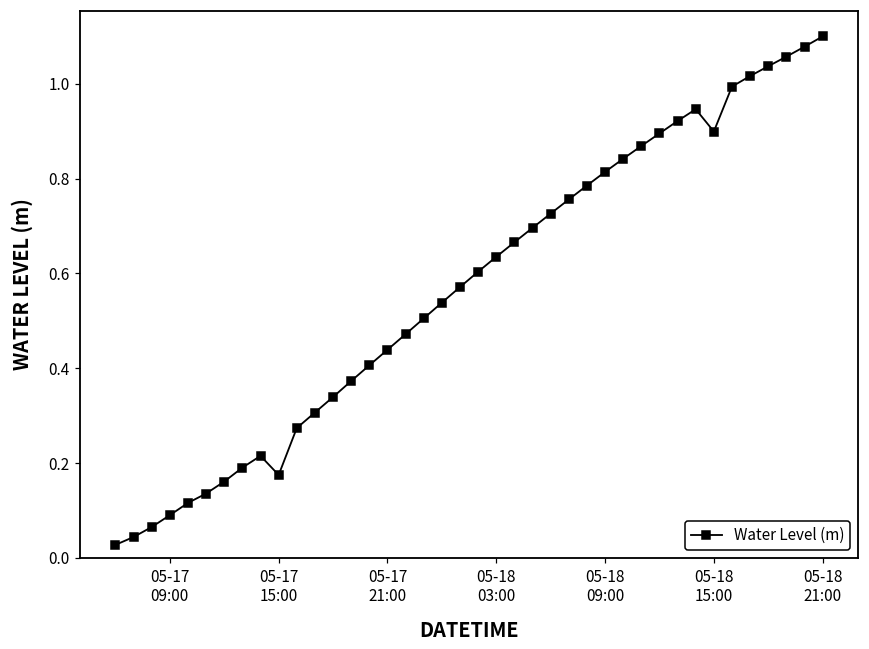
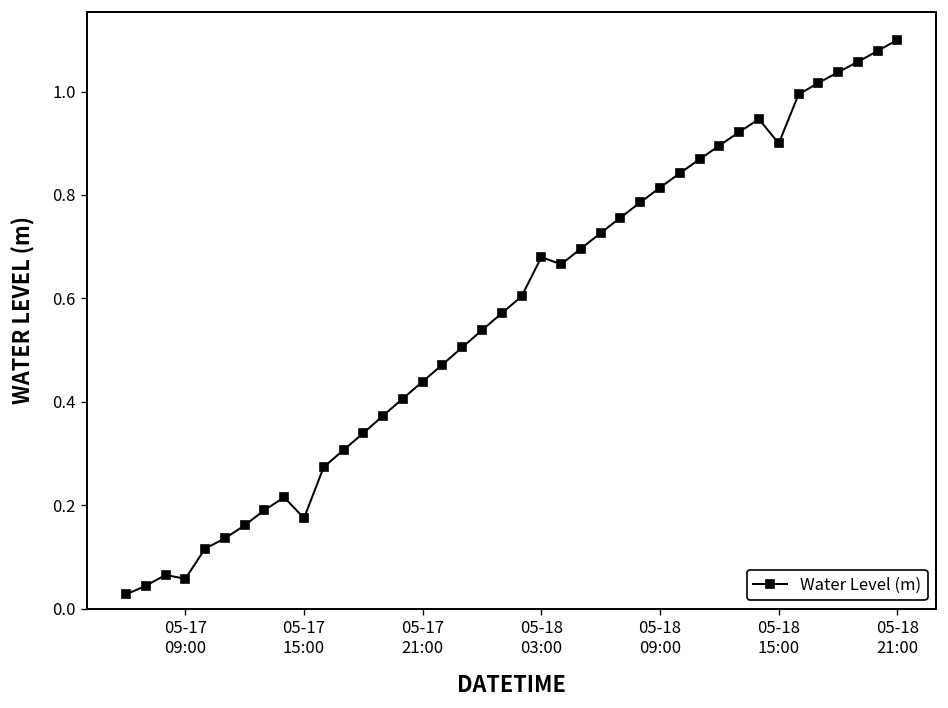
05-17 09:00: 0.09 -> 0.06
05-18 03:00: 0.64 -> 0.68
